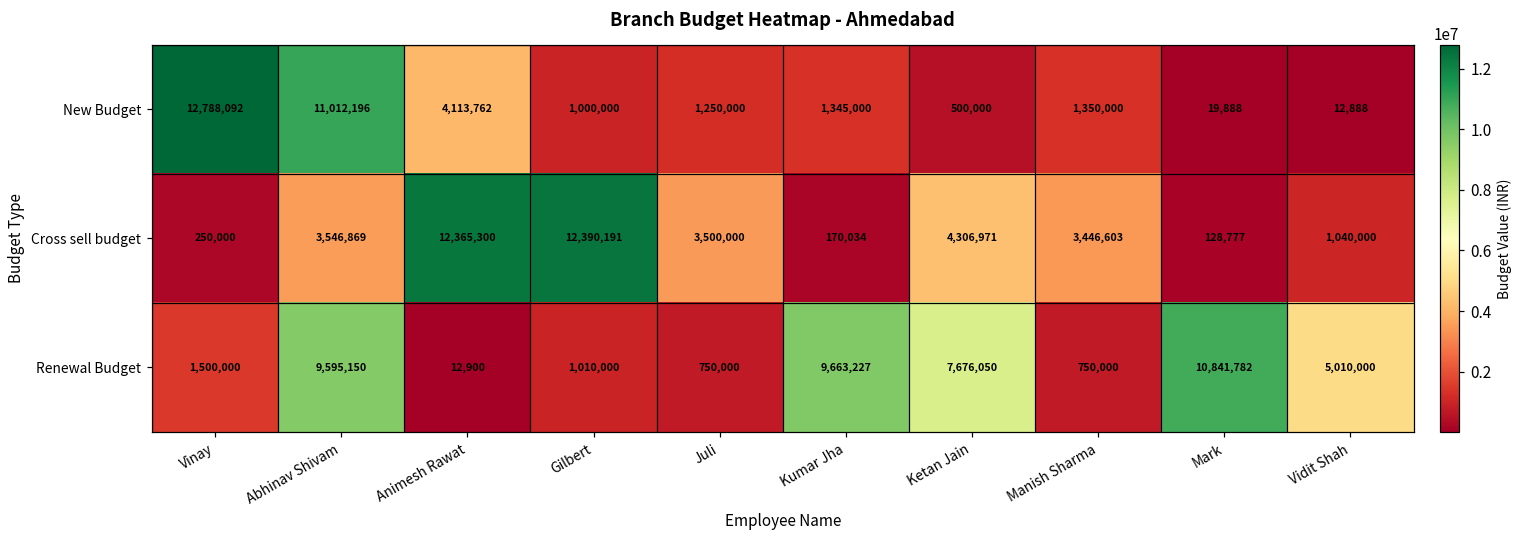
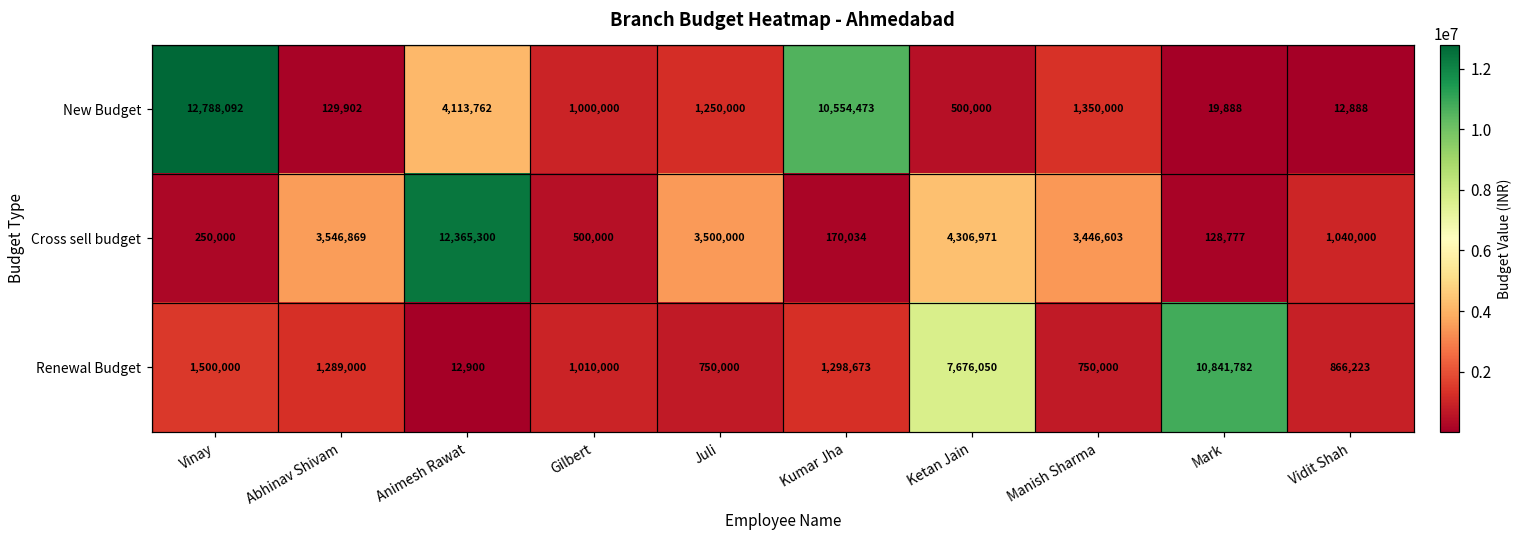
New Budget, Abhinav Shivam: 11,012,196 -> 129,902
New Budget, Kumar Jha: 1,345,000 -> 10,554,473
Cross sell budget, Gilbert: 12,390,191 -> 500,000
Renewal Budget, Abhinav Shivam: 9,595,150 -> 1,289,000
Renewal Budget, Kumar Jha: 9,663,227 -> 1,298,673
Renewal Budget, Vidit Shah: 5,010,000 -> 866,223
